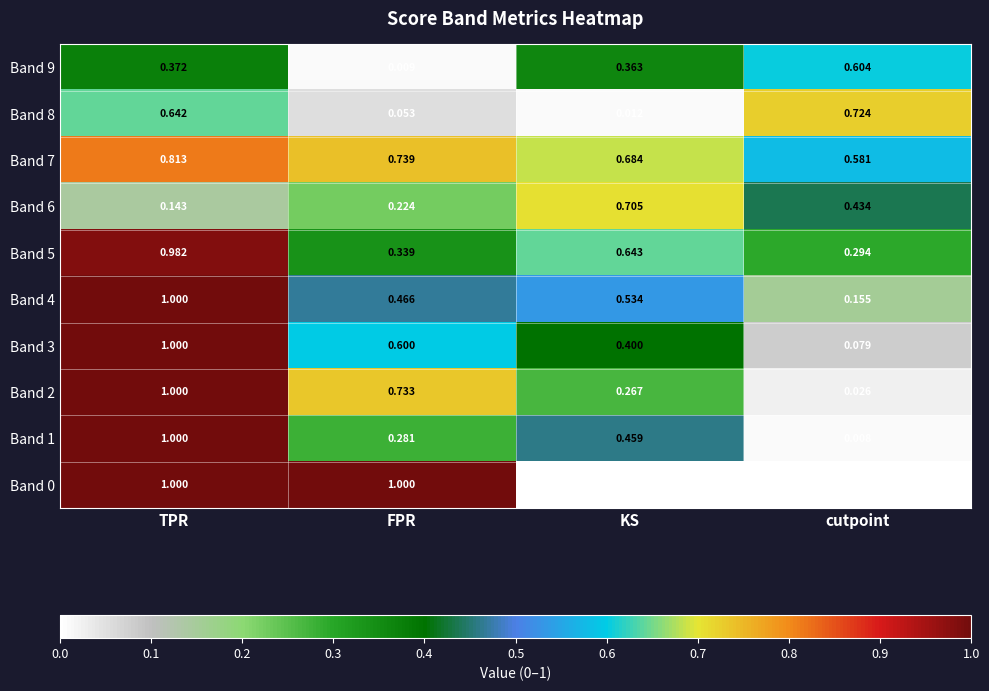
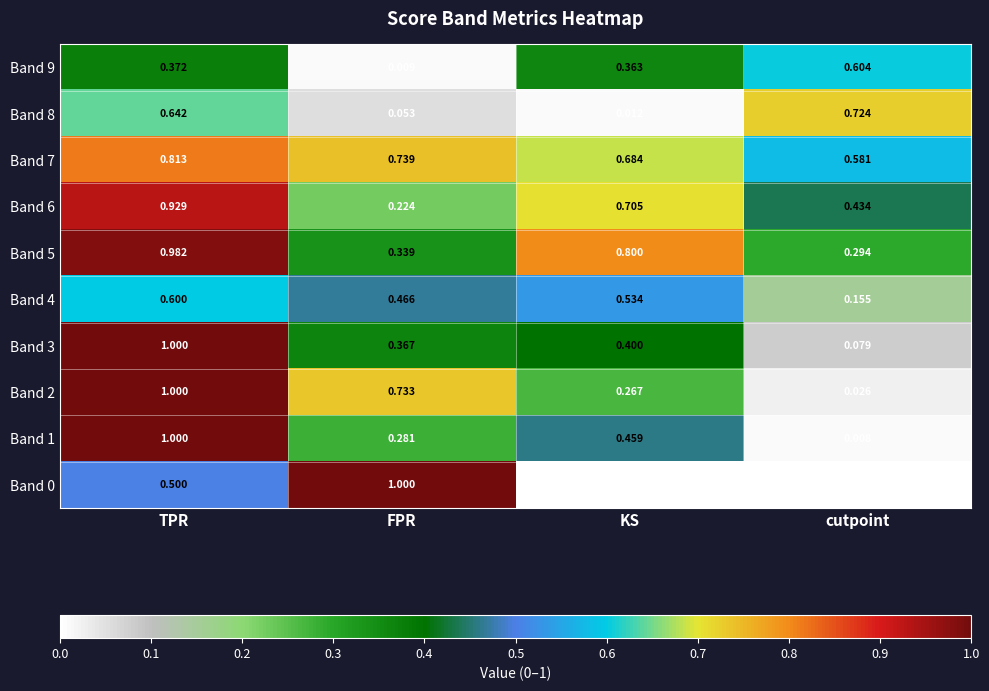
Band 6, TPR: 0.143 -> 0.929
Band 5, KS: 0.643 -> 0.800
Band 4, TPR: 1.000 -> 0.600
Band 3, FPR: 0.600 -> 0.367
Band 0, TPR: 1.000 -> 0.500
